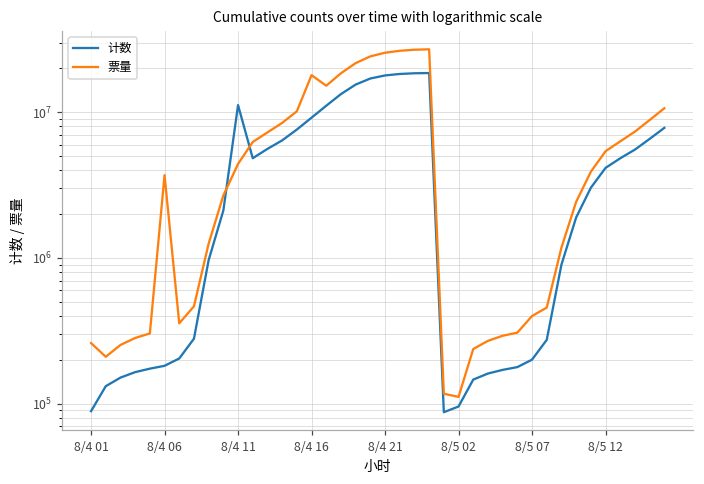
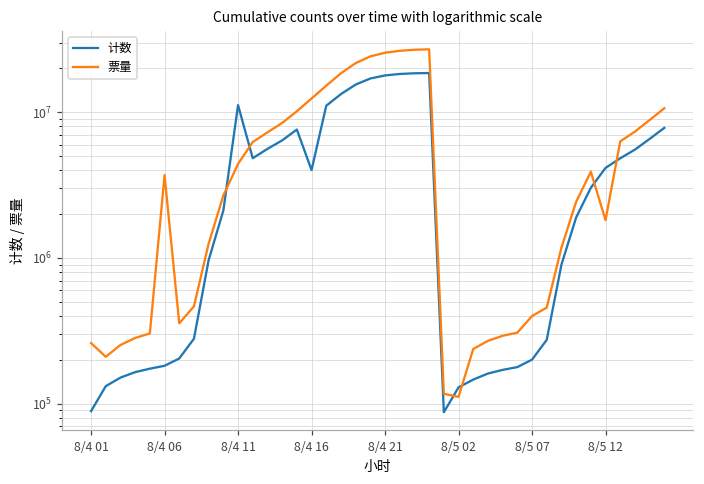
计数, 8/4 16: 9000000 -> 4000000
票量, 8/4 16: 18000000 -> 12000000
计数, 8/5 02: 100000 -> 130000
票量, 8/5 12: 5400000 -> 1800000
